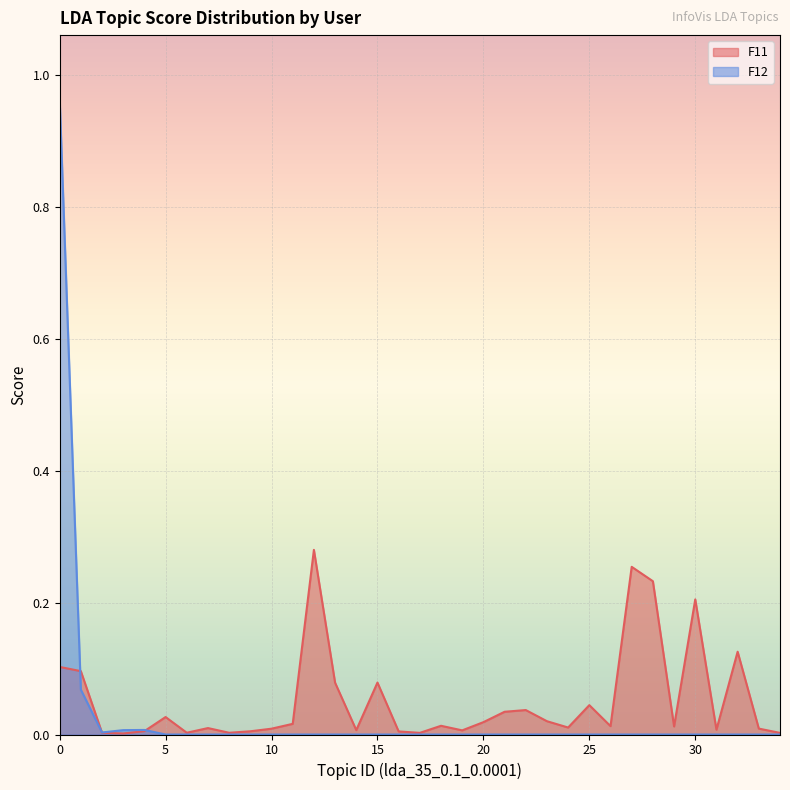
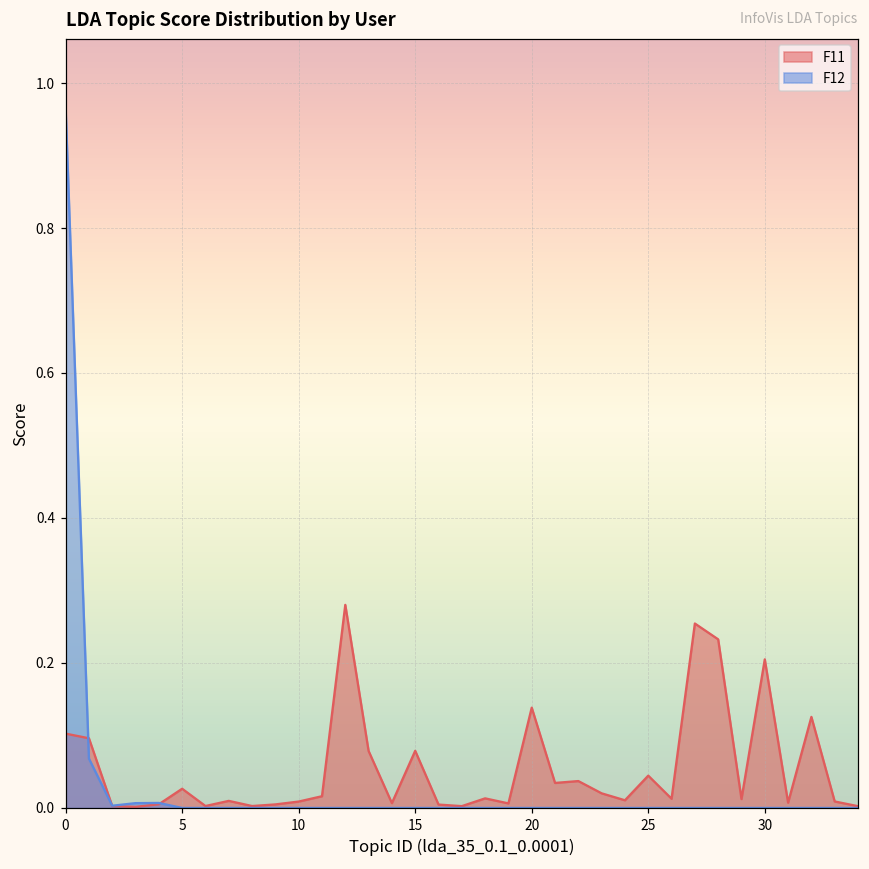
F11, 20: 0.02 -> 0.14
